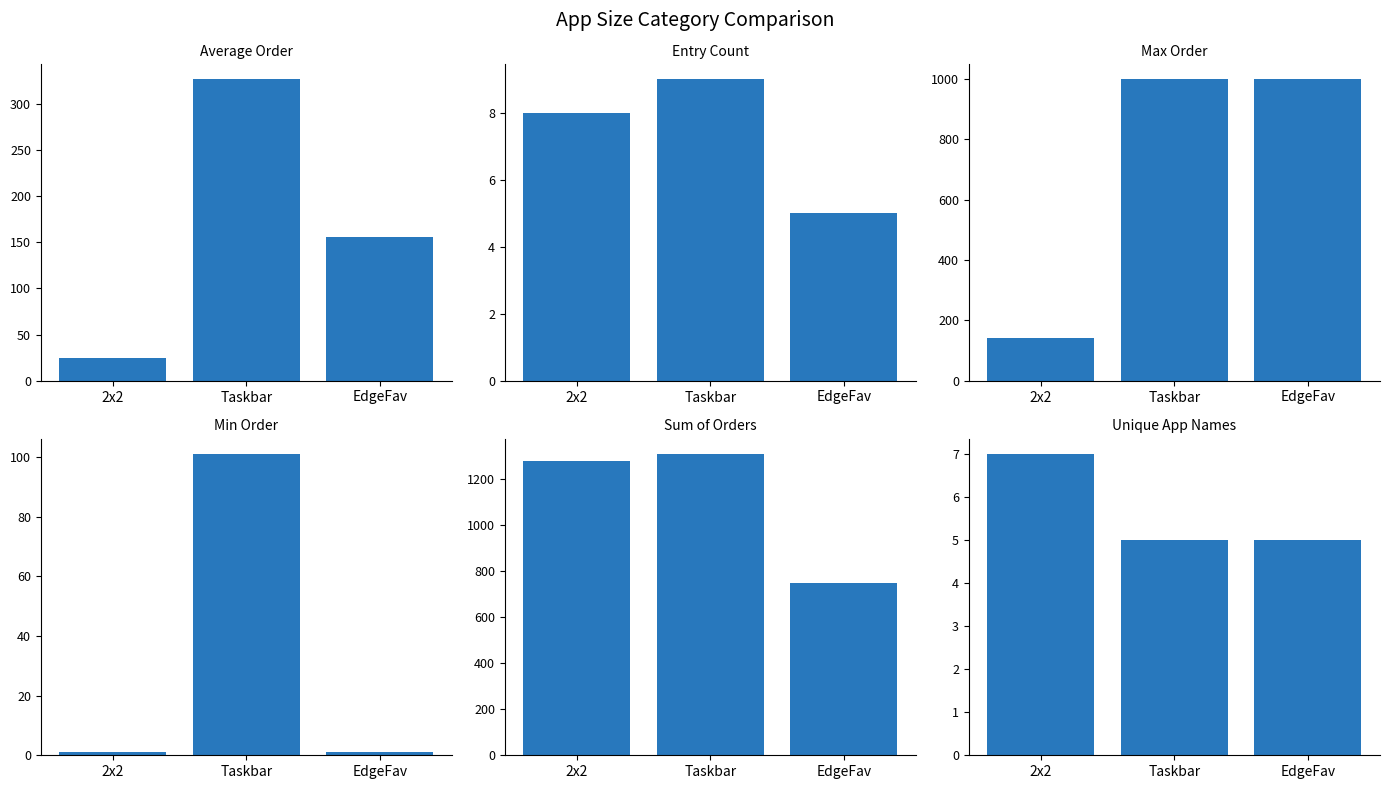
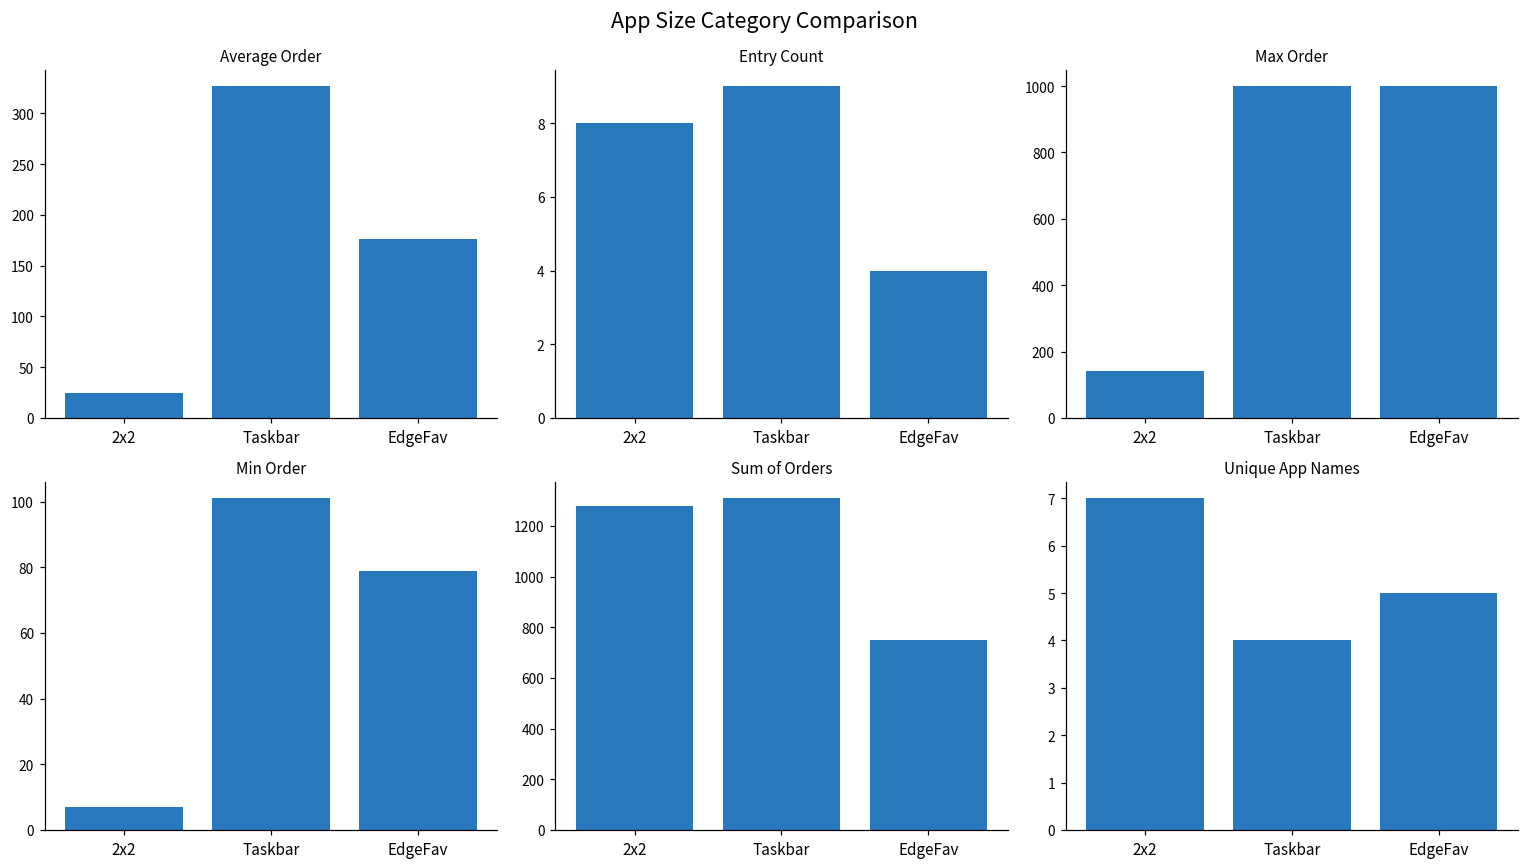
Average Order, EdgeFav: 160 -> 180
Entry Count, EdgeFav: 5 -> 4
Min Order, 2x2: 1 -> 7
Min Order, EdgeFav: 1 -> 79
Unique App Names, Taskbar: 5 -> 4
